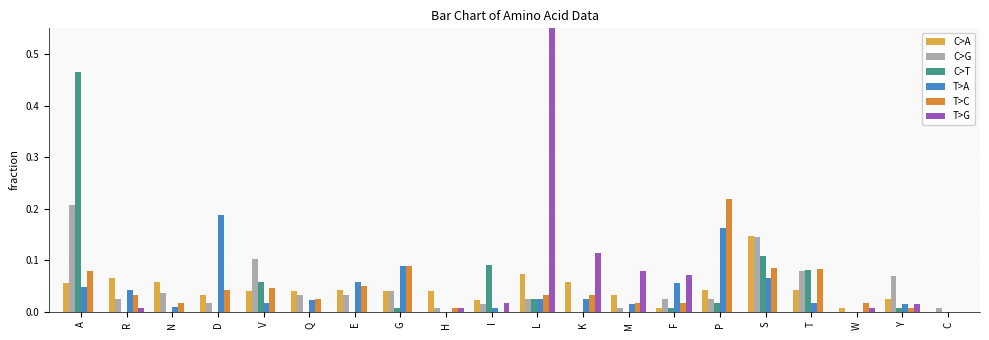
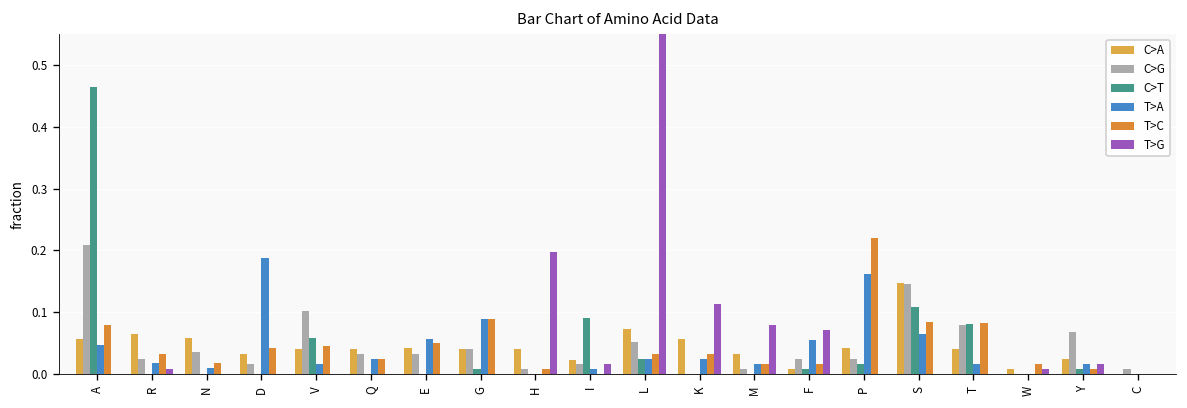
T>A, R: 0.04 -> 0.02
T>G, H: 0.01 -> 0.20
C>G, L: 0.02 -> 0.05
